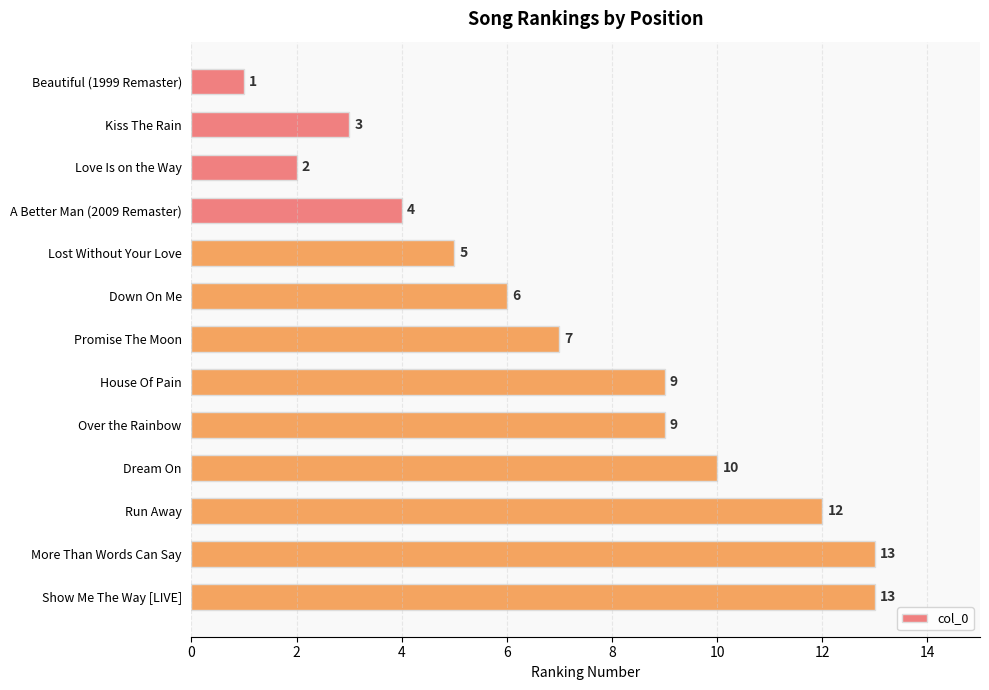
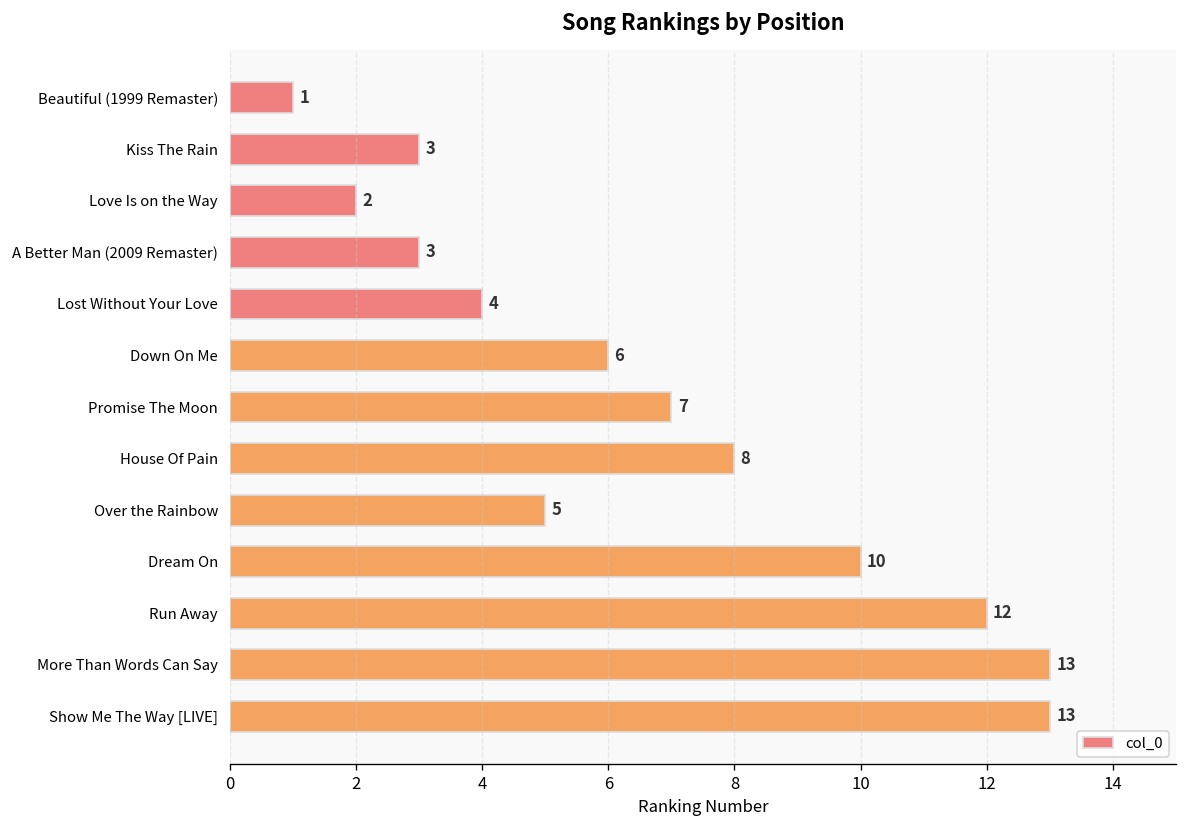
A Better Man (2009 Remaster): 4 -> 3
Lost Without Your Love: 5 -> 4
House Of Pain: 9 -> 8
Over the Rainbow: 9 -> 5
